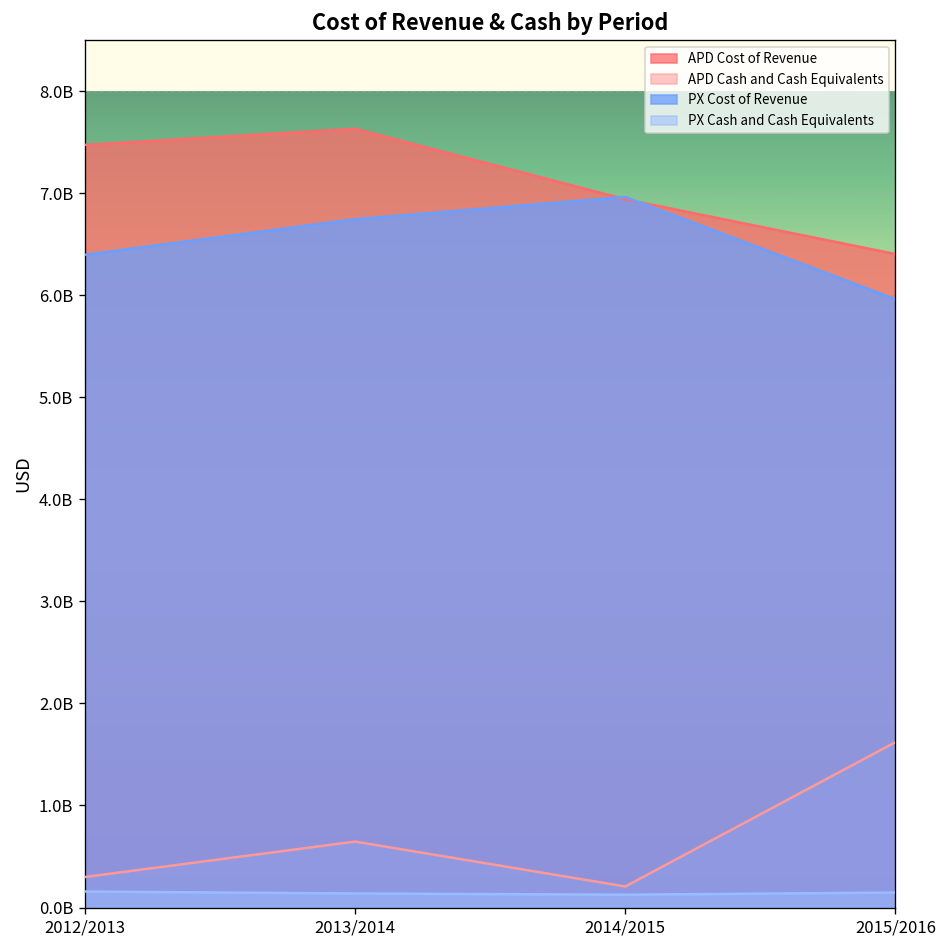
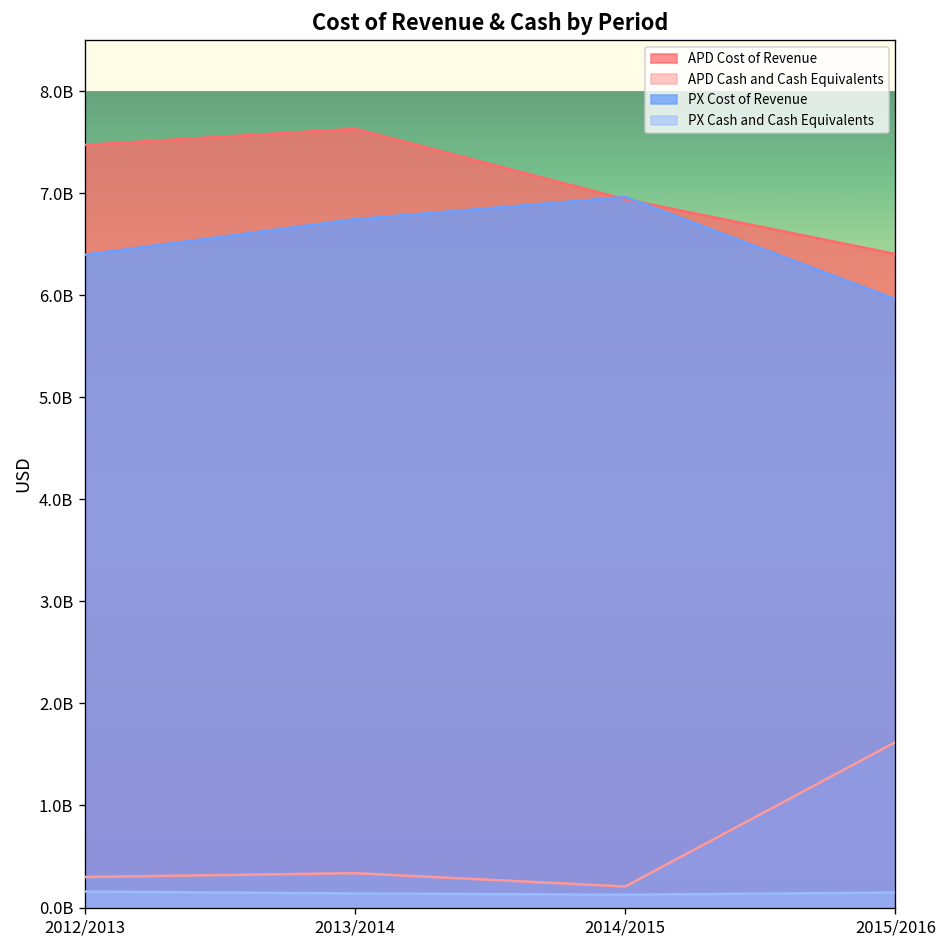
APD Cash and Cash Equivalents, 2013/2014: 600000000 -> 300000000
